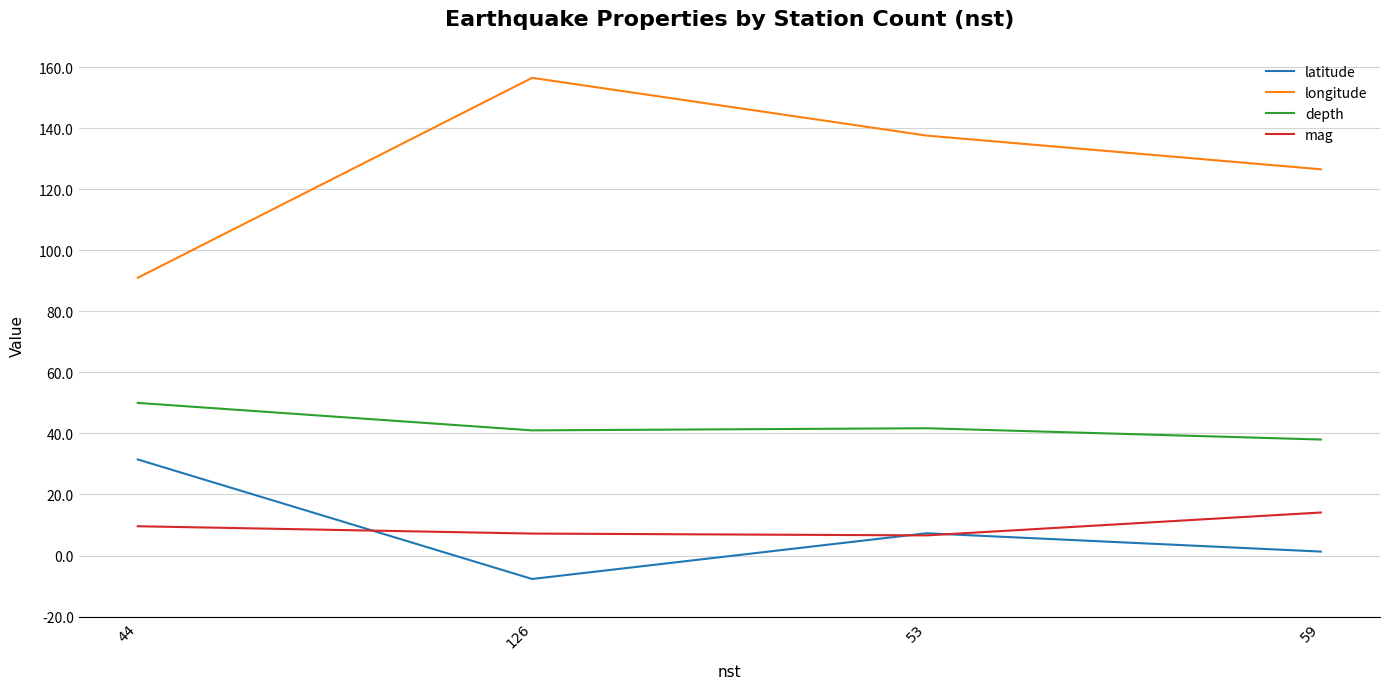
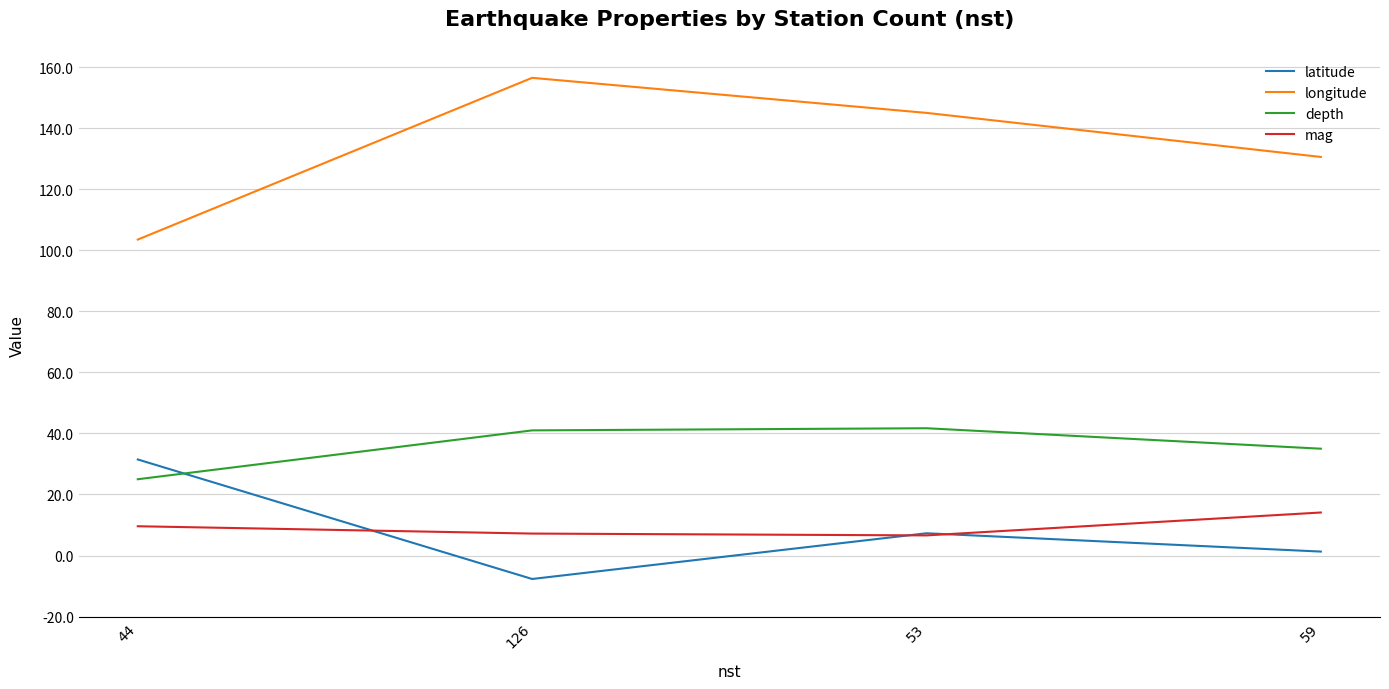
longitude, 44: 91 -> 103
depth, 44: 50 -> 25
longitude, 53: 138 -> 145
longitude, 59: 127 -> 131
depth, 59: 38 -> 35
